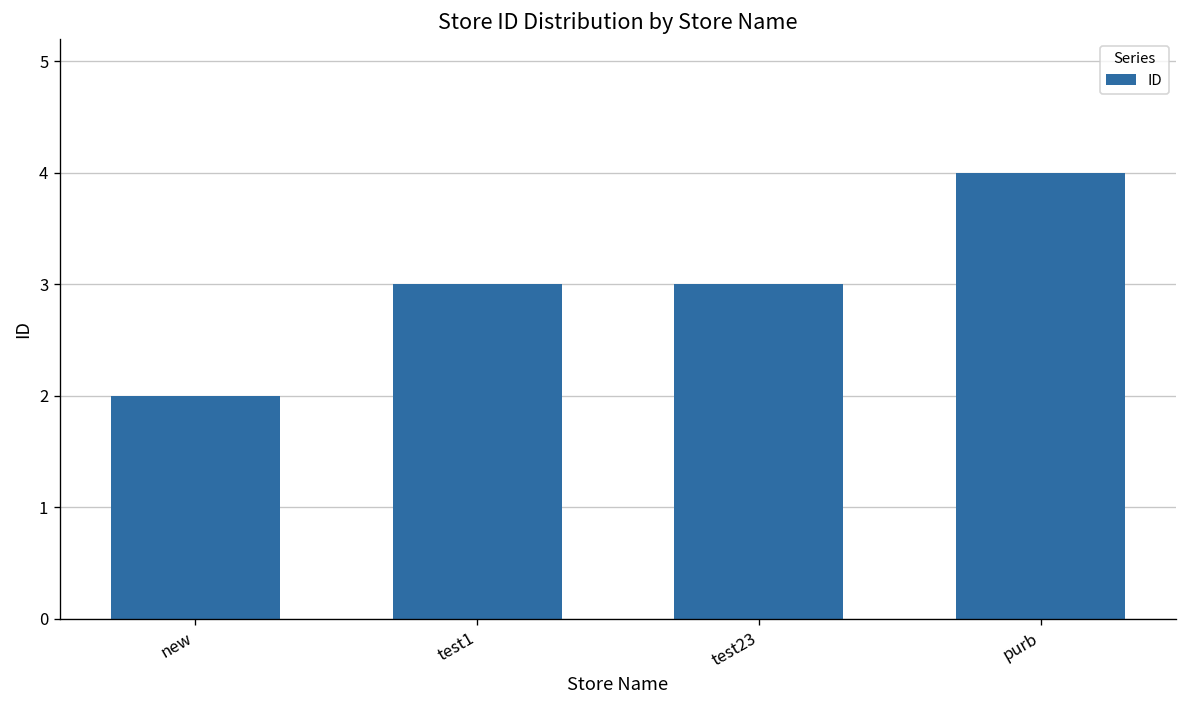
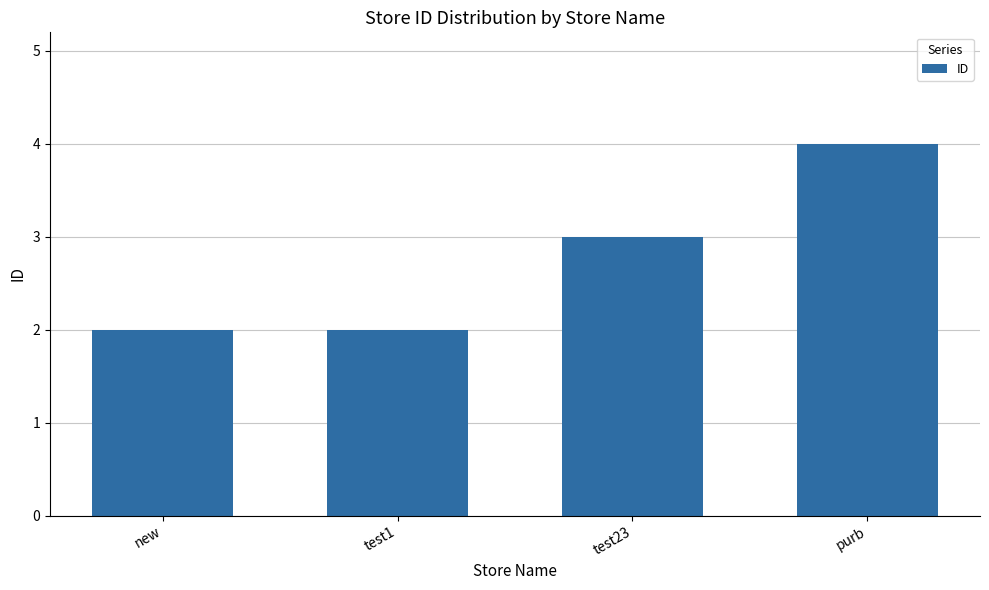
test1: 3 -> 2
